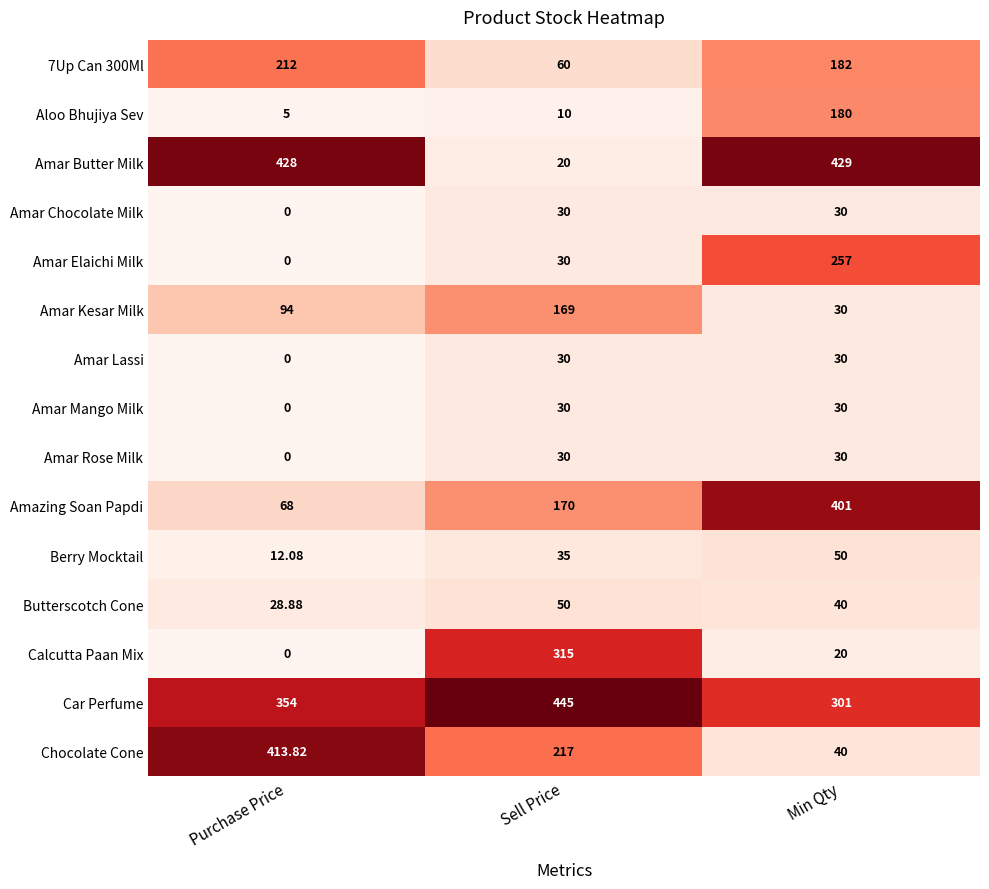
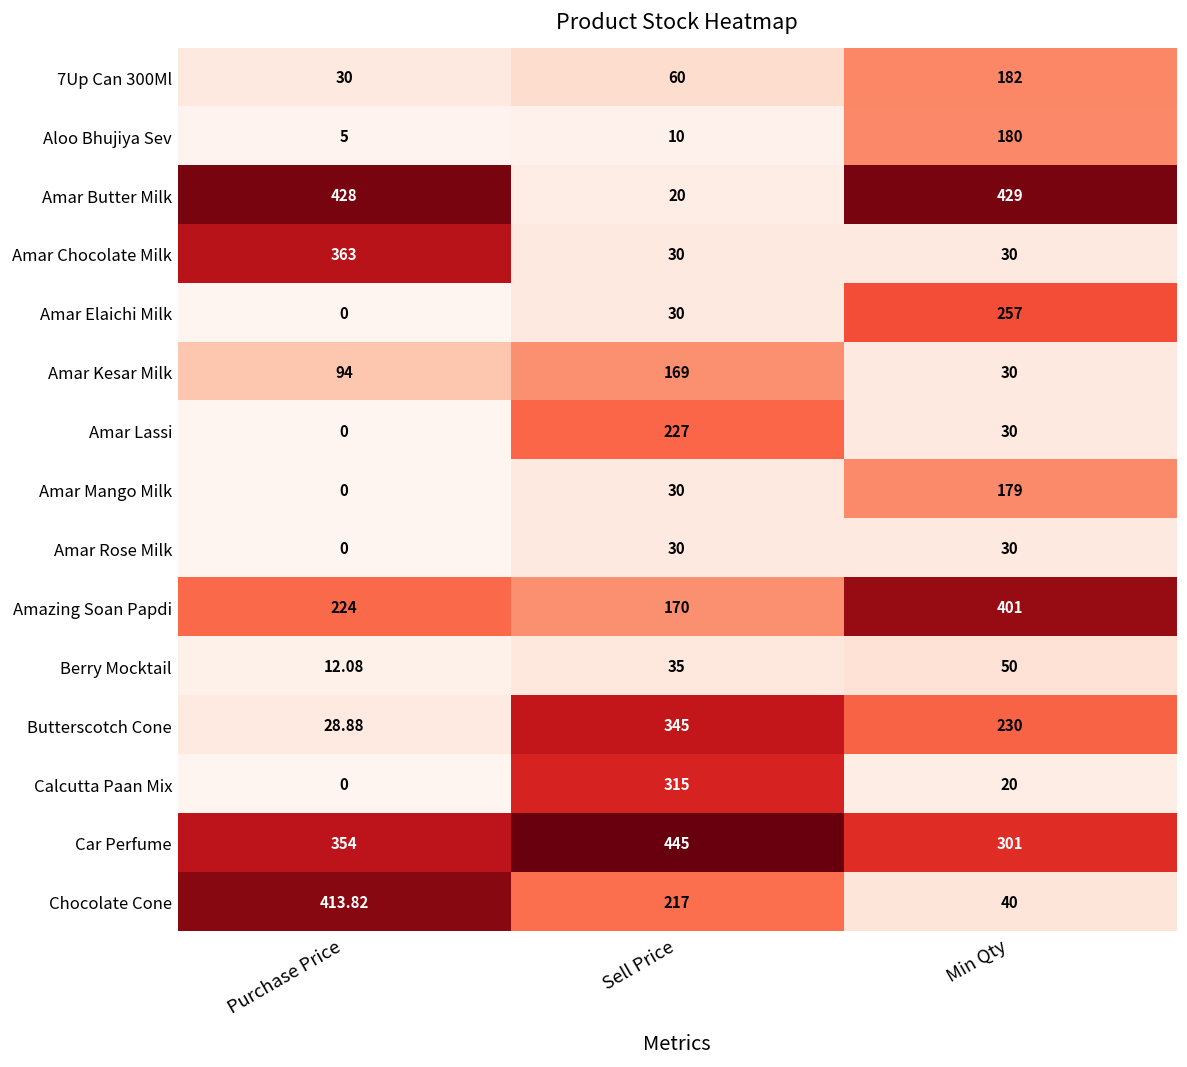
7Up Can 300Ml, Purchase Price: 212 -> 30
Amar Chocolate Milk, Purchase Price: 0 -> 363
Amar Lassi, Sell Price: 30 -> 227
Amar Mango Milk, Min Qty: 30 -> 179
Amazing Soan Papdi, Purchase Price: 68 -> 224
Butterscotch Cone, Sell Price: 50 -> 345
Butterscotch Cone, Min Qty: 40 -> 230
